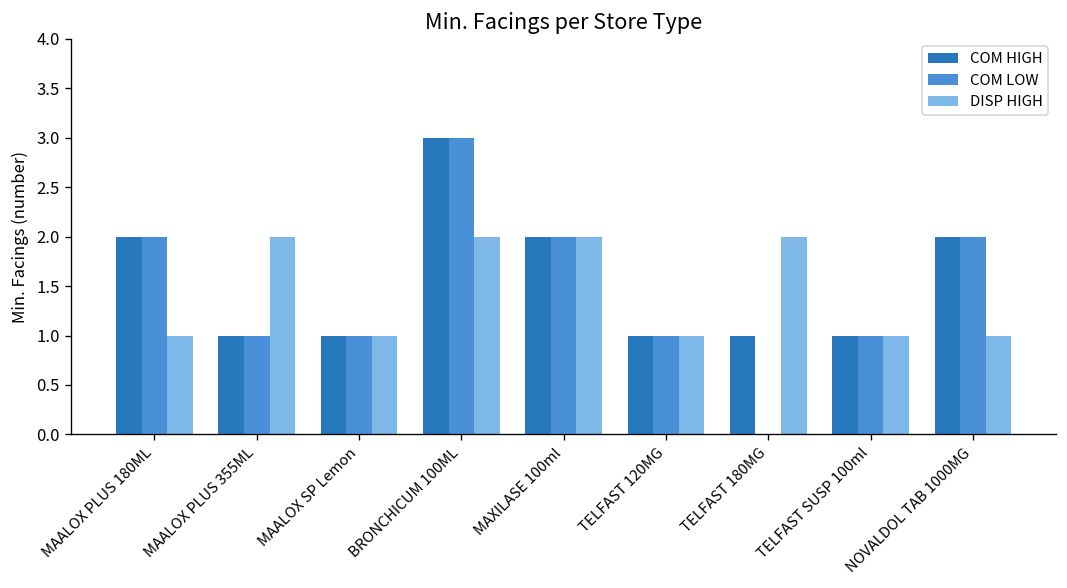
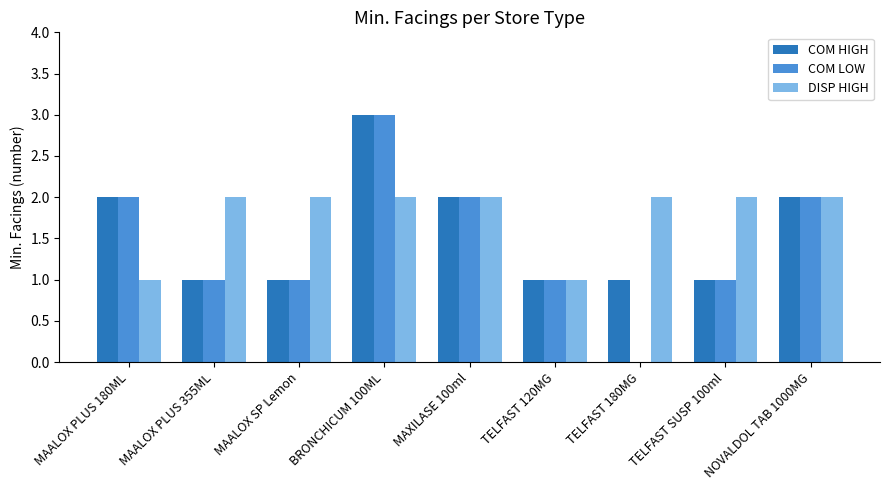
DISP HIGH, MAALOX SP Lemon: 1 -> 2
DISP HIGH, TELFAST SUSP 100ml: 1 -> 2
DISP HIGH, NOVALDOL TAB 1000MG: 1 -> 2
